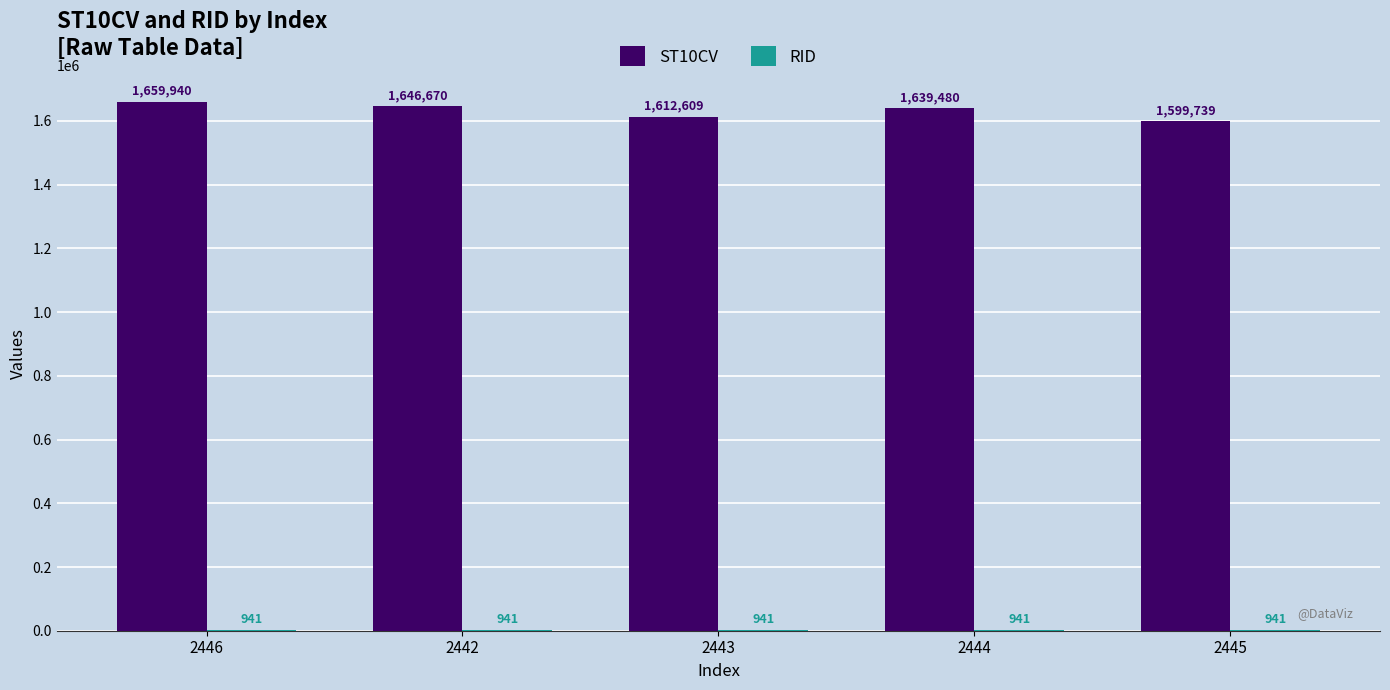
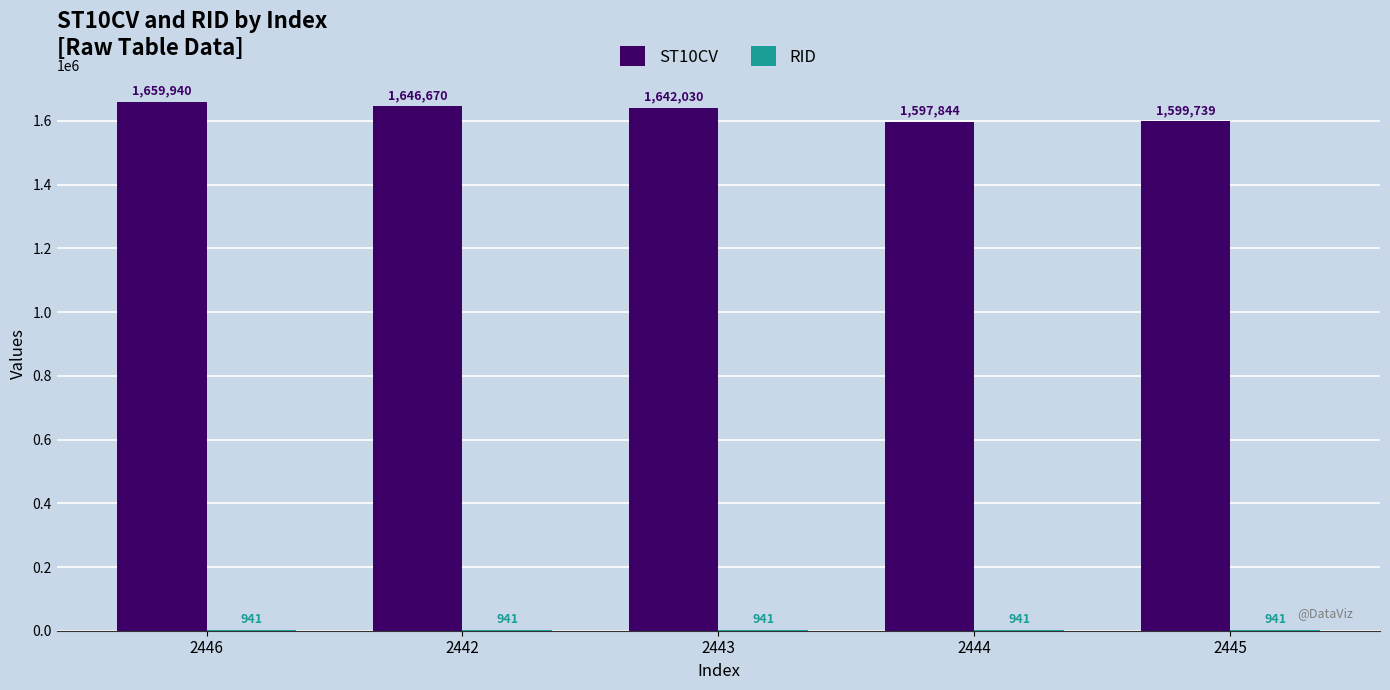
ST10CV, 2443: 1,612,609 -> 1,642,030
ST10CV, 2444: 1,639,480 -> 1,597,844
